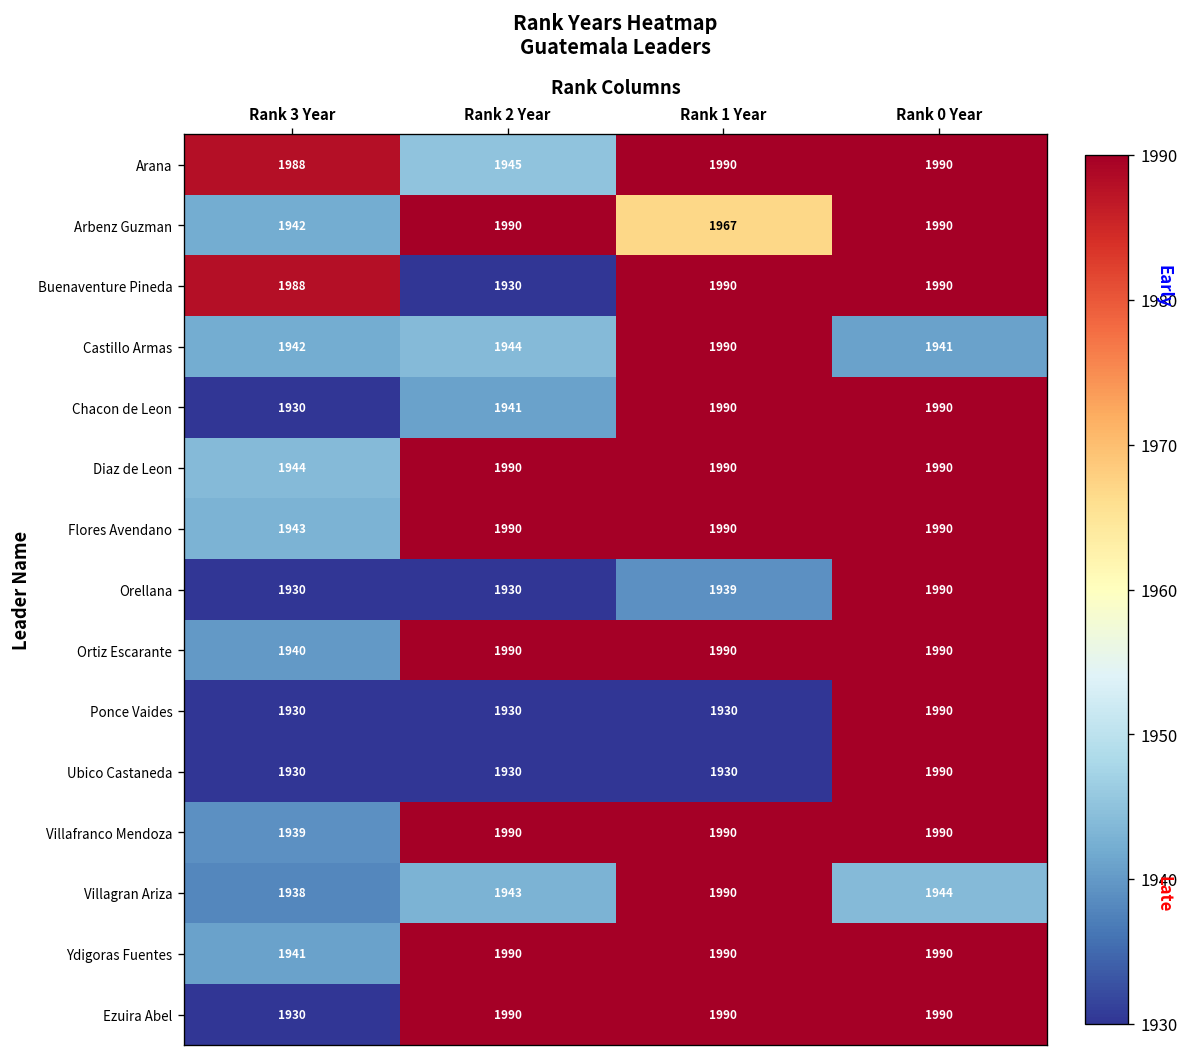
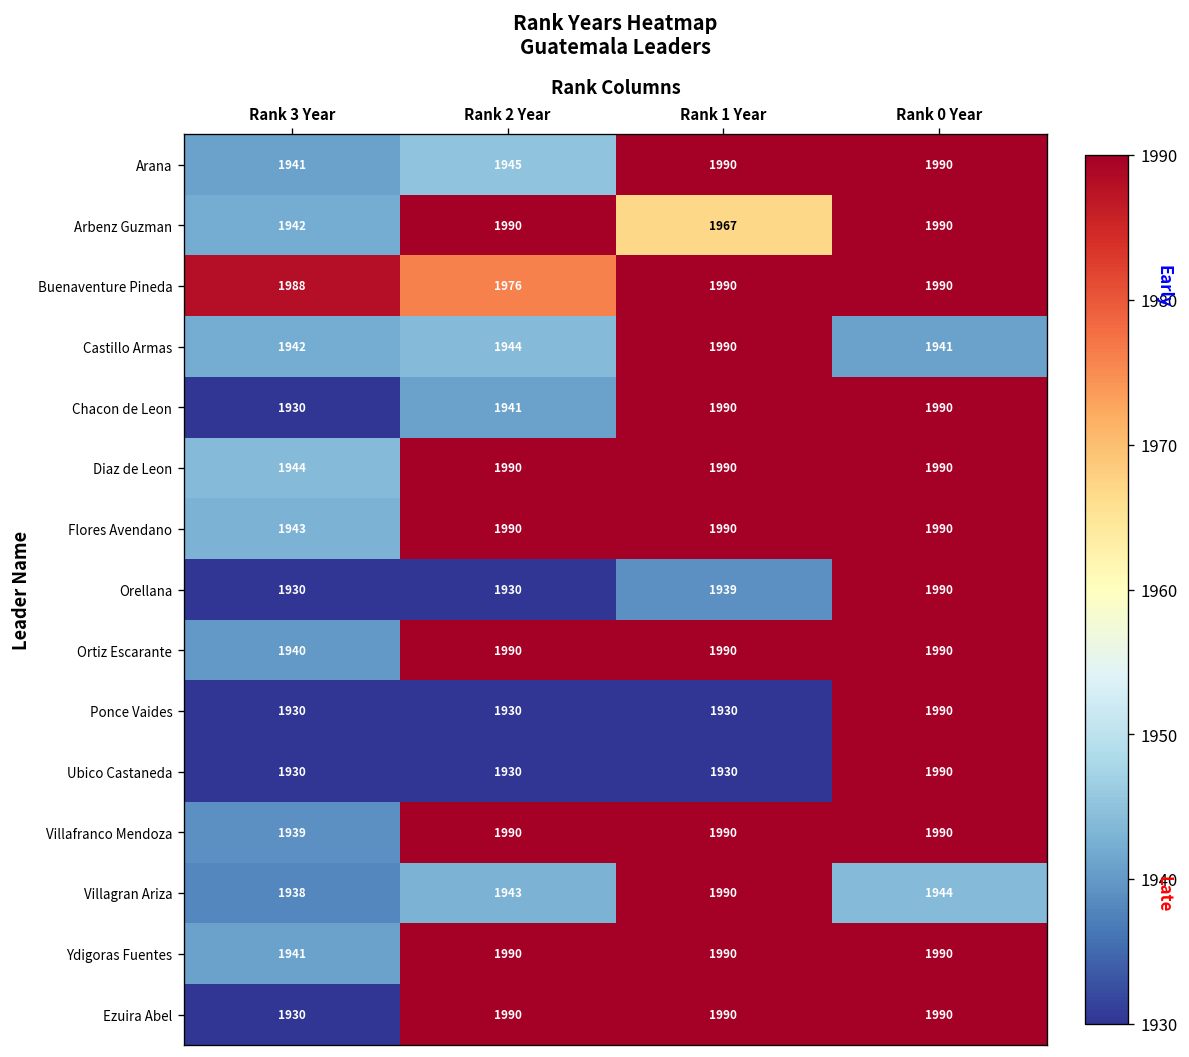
Arana, Rank 3 Year: 1988 -> 1941
Buenaventure Pineda, Rank 2 Year: 1930 -> 1976
